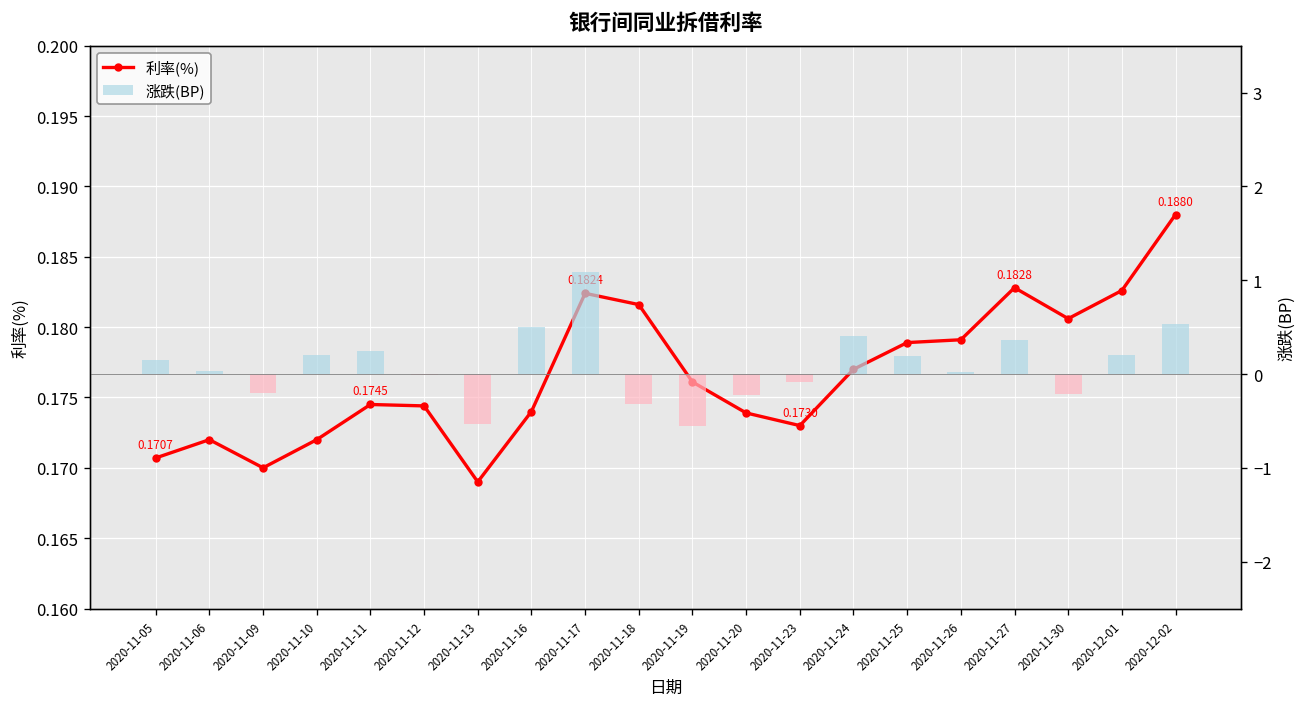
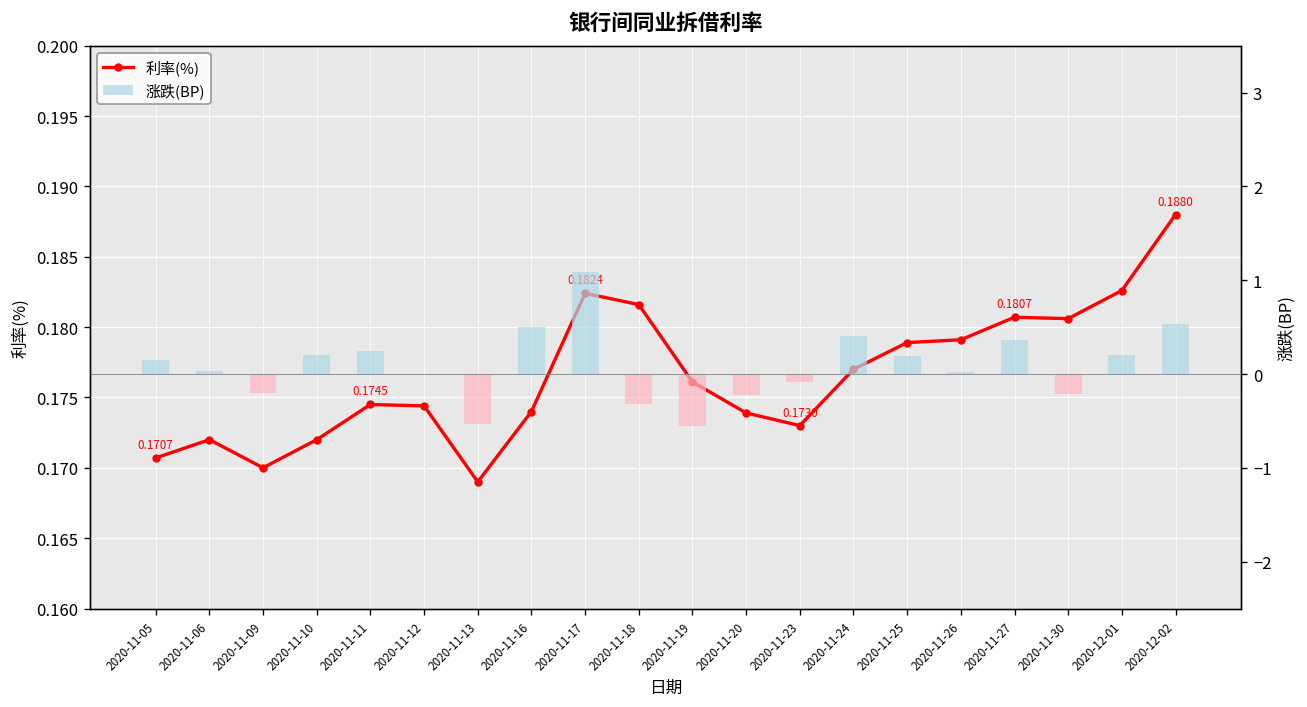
利率(%), 2020-11-27: 0.1828 -> 0.1807
